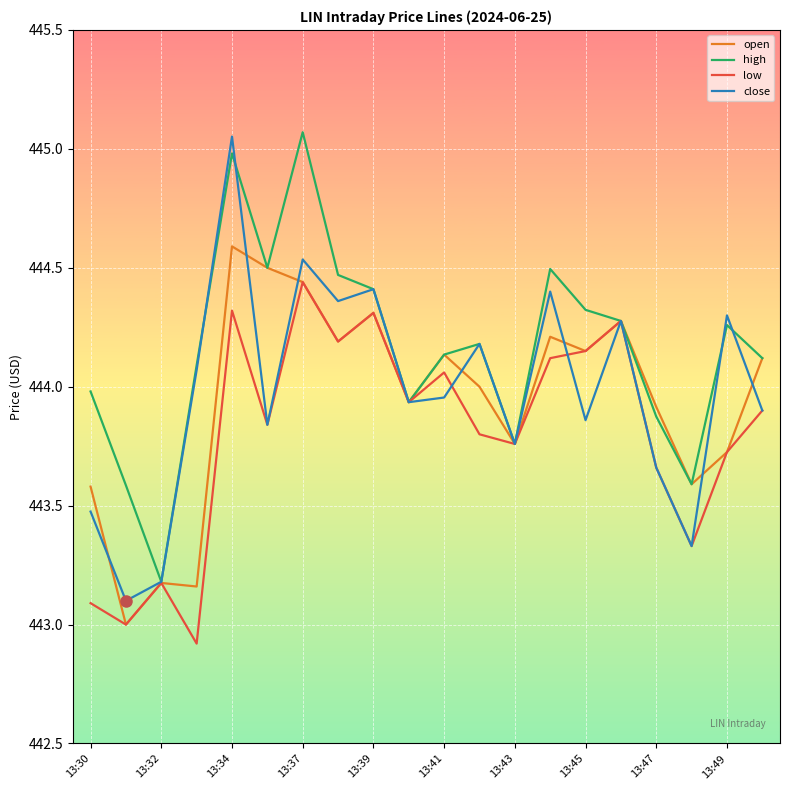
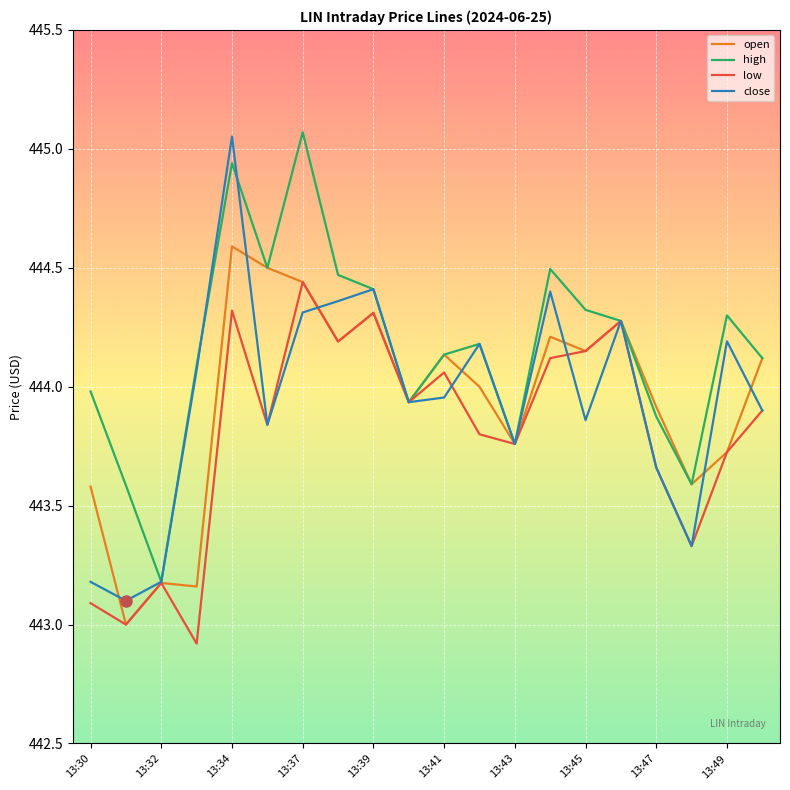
close, 13:30: 443.48 -> 443.18
high, 13:34: 444.98 -> 444.94
close, 13:37: 444.54 -> 444.31
high, 13:49: 444.26 -> 444.30
close, 13:49: 444.30 -> 444.19
